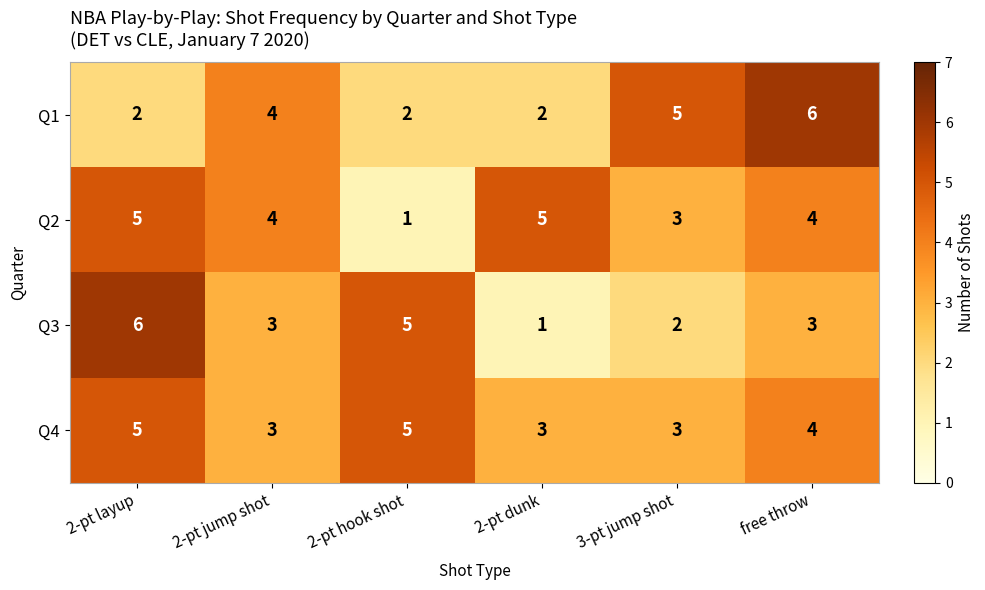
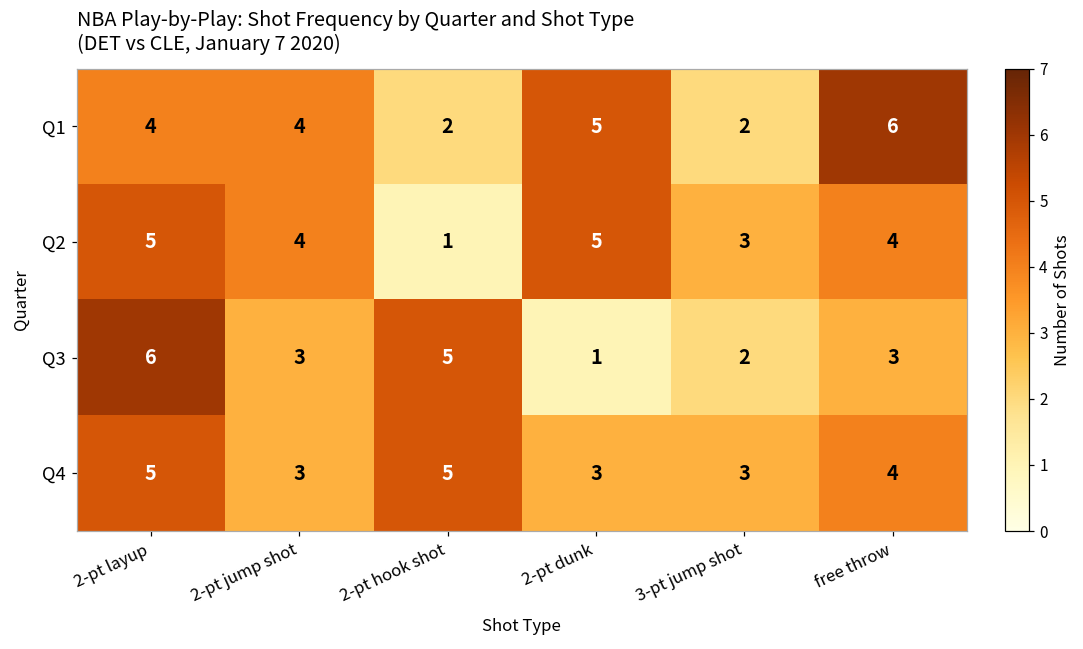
Q1, 2-pt layup: 2 -> 4
Q1, 2-pt dunk: 2 -> 5
Q1, 3-pt jump shot: 5 -> 2
